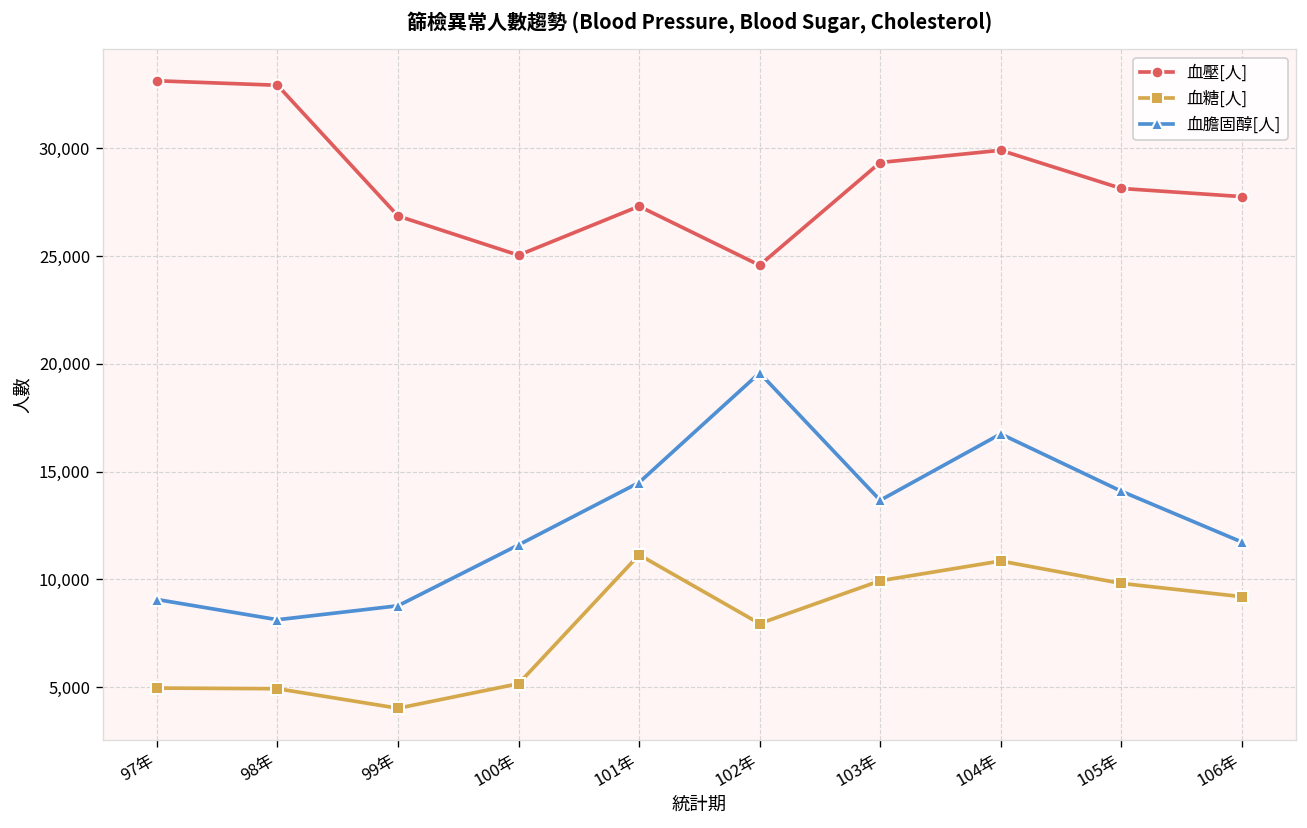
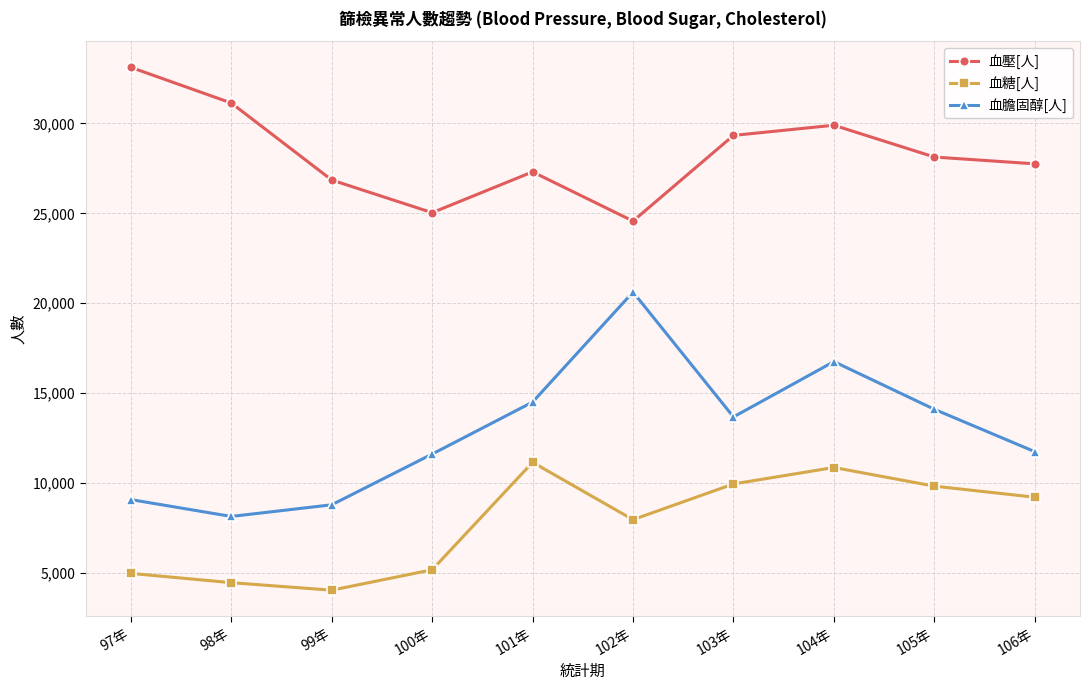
血壓[人], 98年: 32,900 -> 31,100
血糖[人], 98年: 4,900 -> 4,400
血膽固醇[人], 102年: 19,600 -> 20,600
